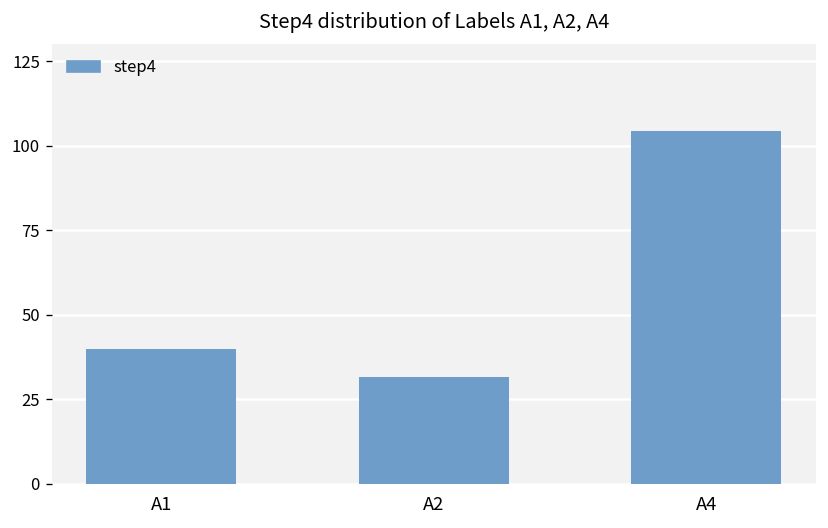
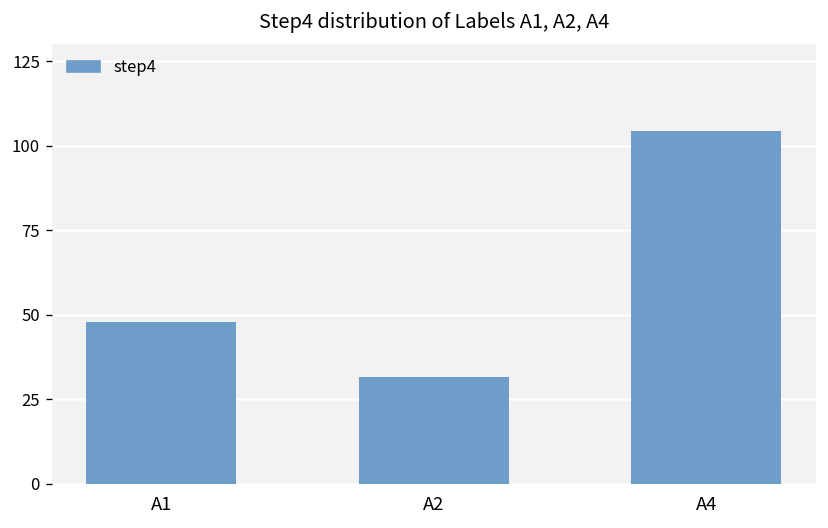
A1: 40 -> 48
